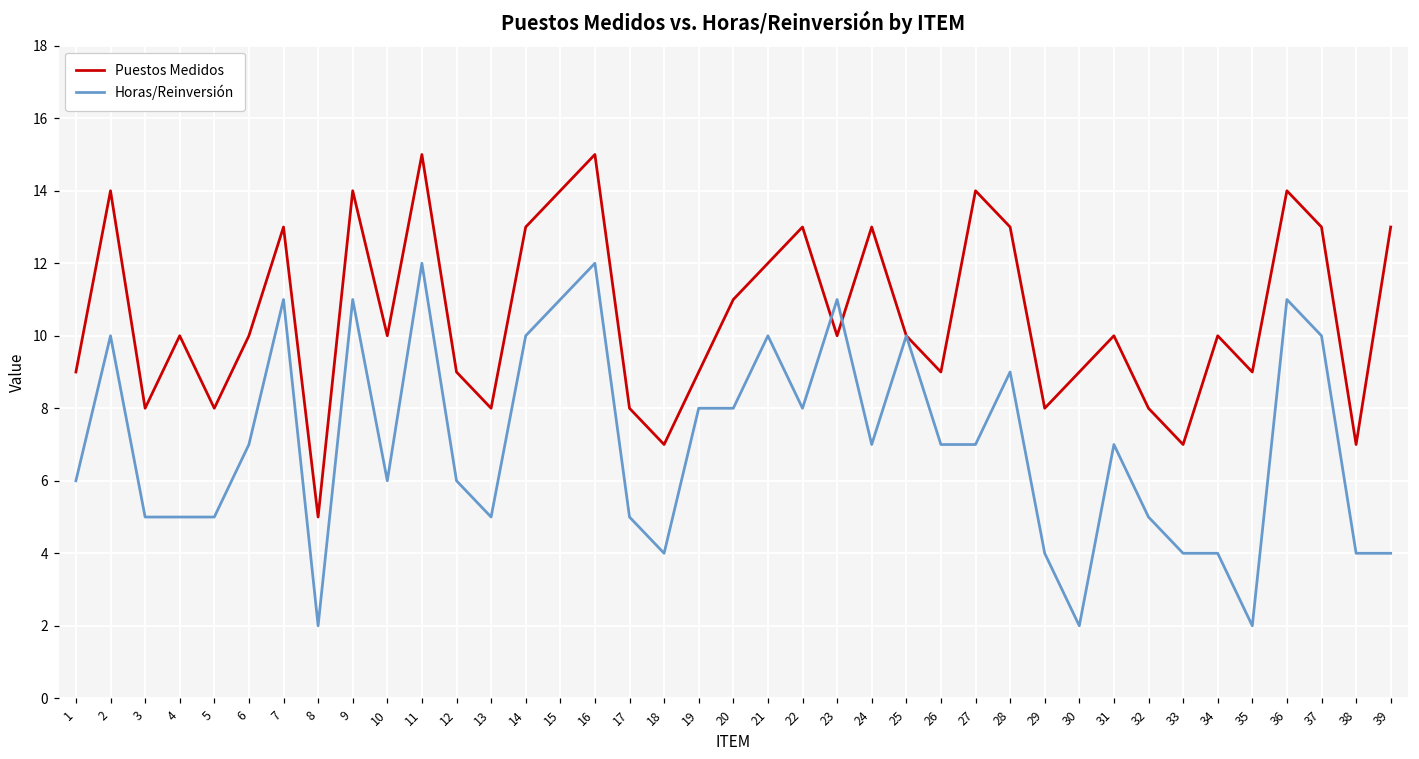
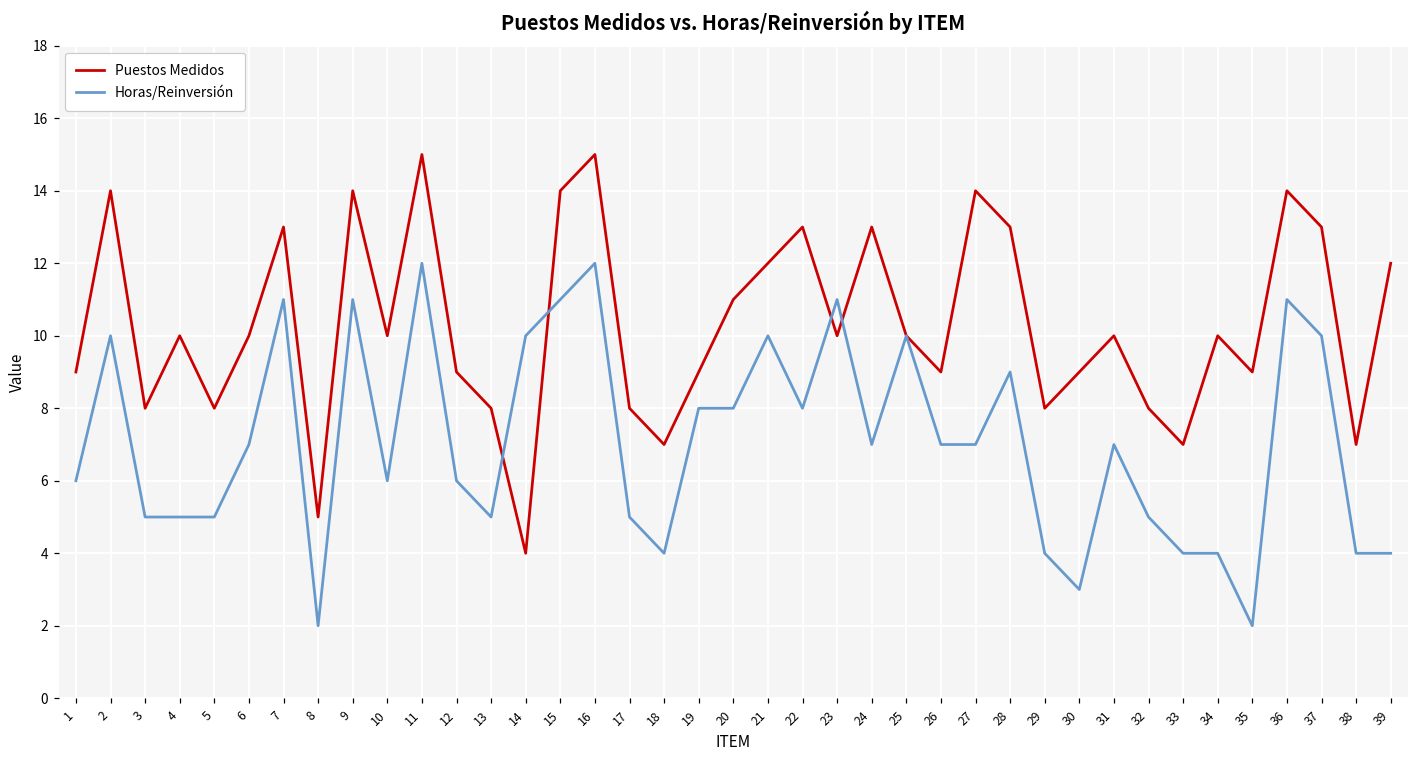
Puestos Medidos, 14: 13 -> 4
Horas/Reinversión, 30: 2 -> 3
Puestos Medidos, 39: 13 -> 12
